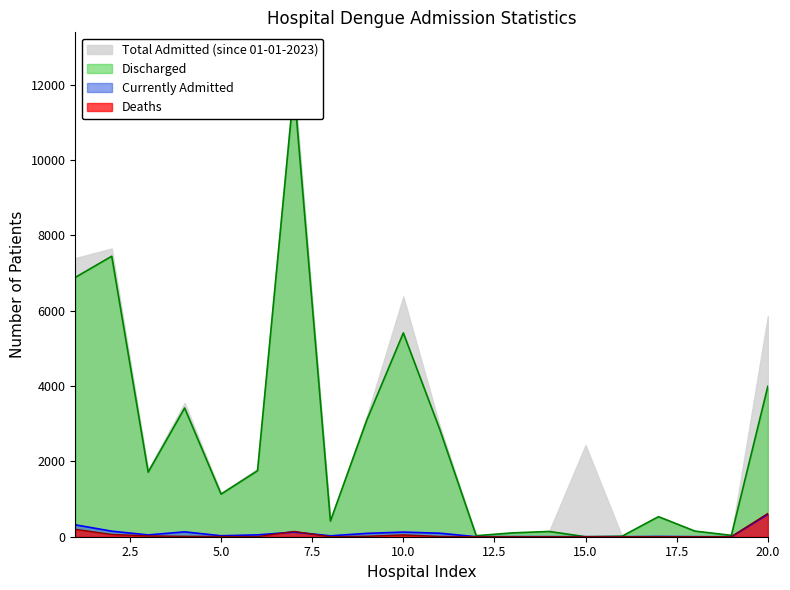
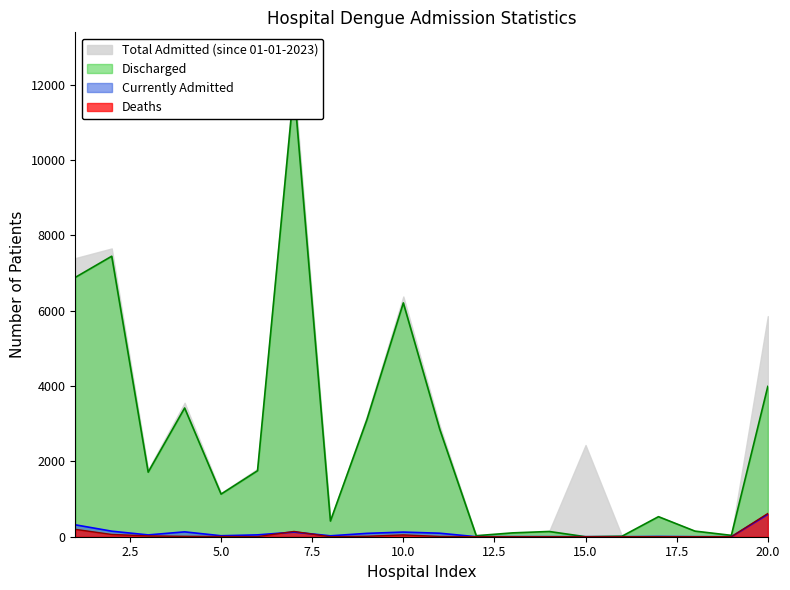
Discharged, 10.0: 5400 -> 6200
